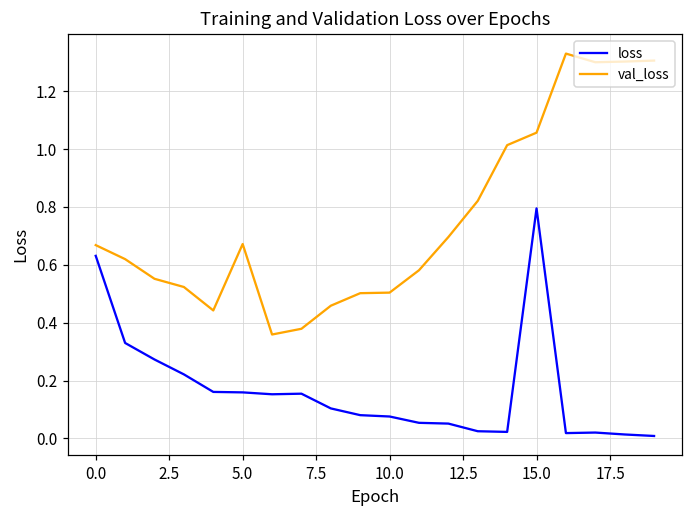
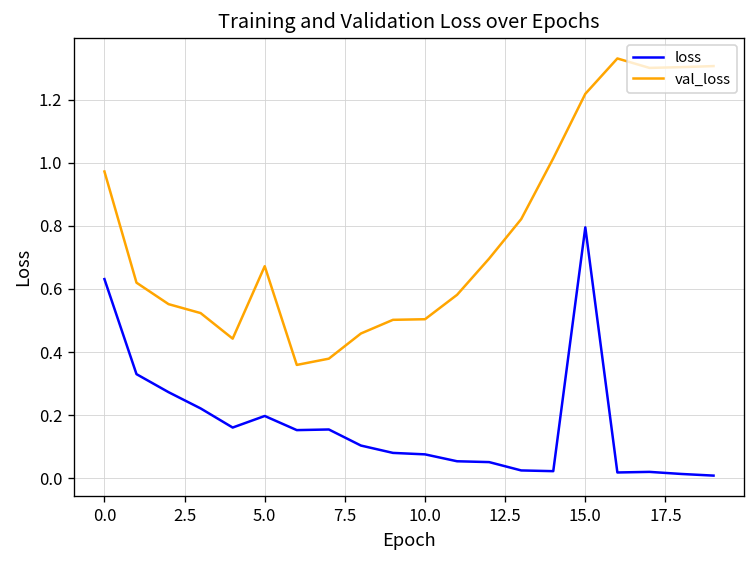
val_loss, 0.0: 0.67 -> 0.97
loss, 5.0: 0.16 -> 0.20
val_loss, 15.0: 1.06 -> 1.22
